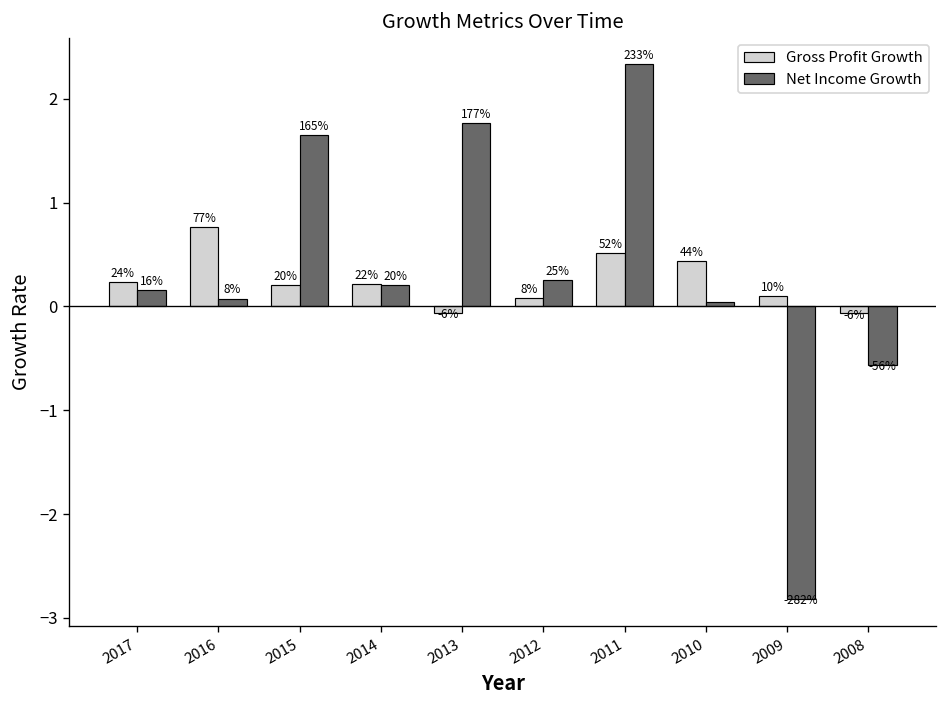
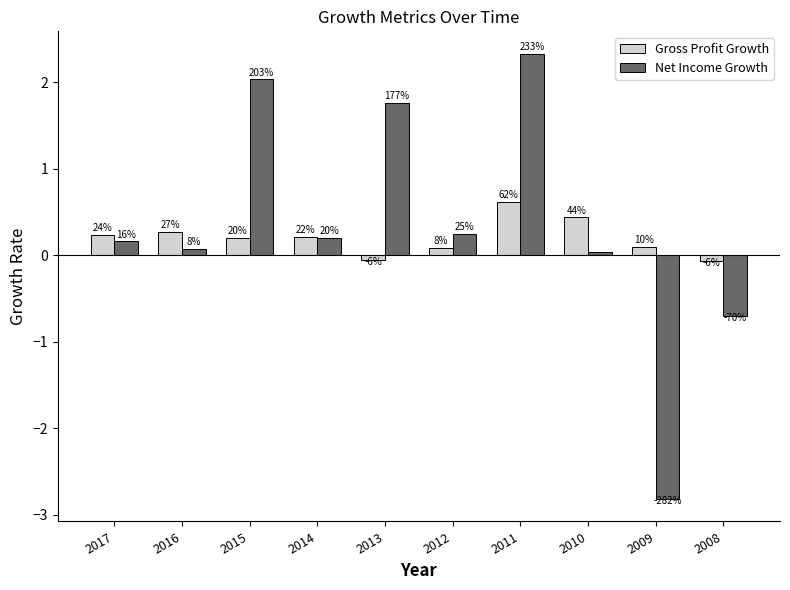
Gross Profit Growth, 2016: 77% -> 27%
Net Income Growth, 2015: 165% -> 203%
Gross Profit Growth, 2011: 52% -> 62%
Net Income Growth, 2008: -56% -> -70%
